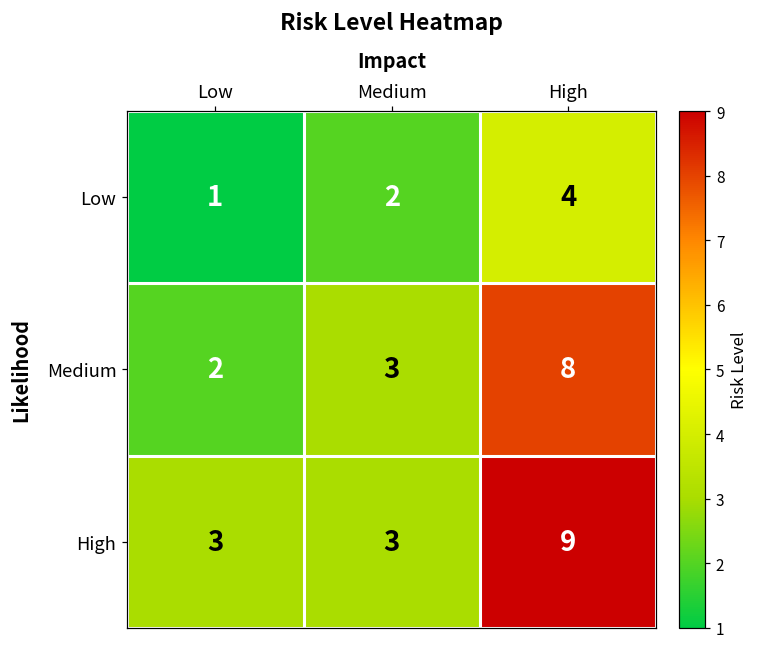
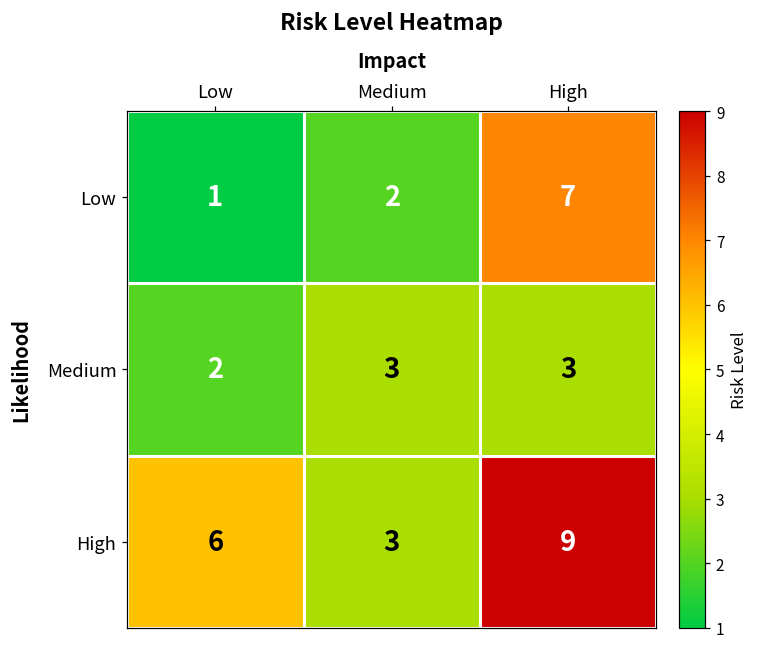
Low, High: 4 -> 7
Medium, High: 8 -> 3
High, Low: 3 -> 6
